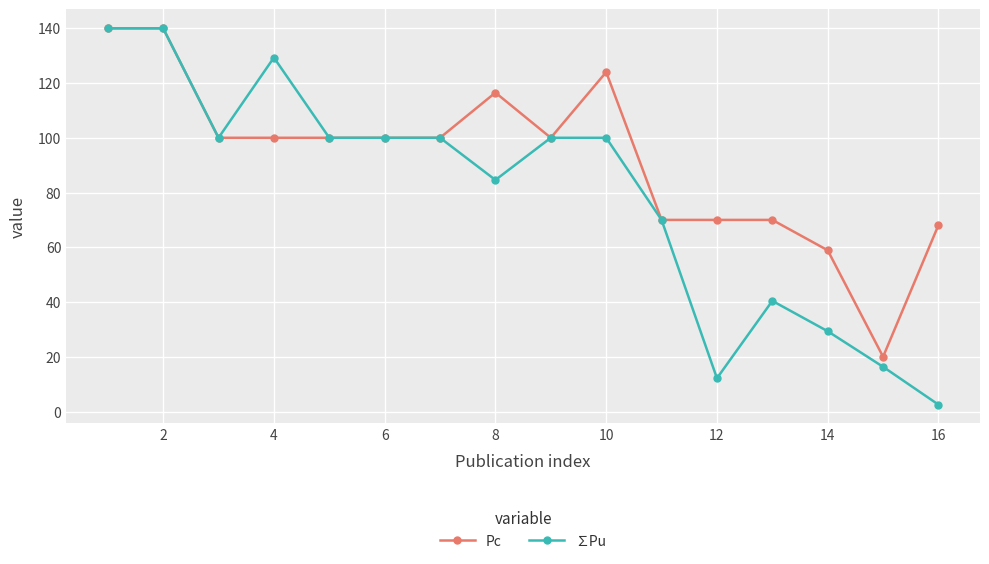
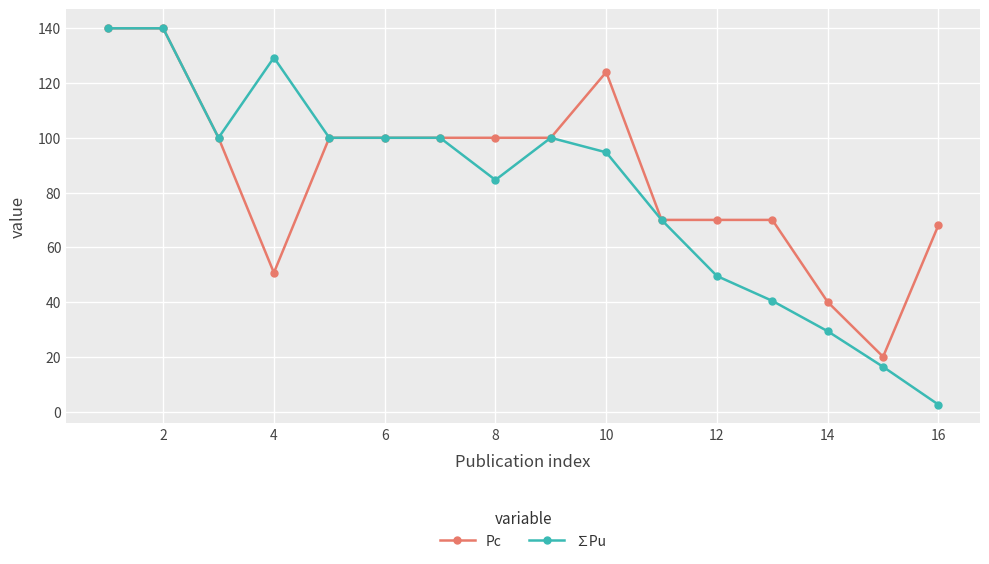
Pc, 4: 100 -> 51
Pc, 8: 117 -> 100
∑Pu, 10: 100 -> 95
∑Pu, 12: 12 -> 49
Pc, 14: 59 -> 40
